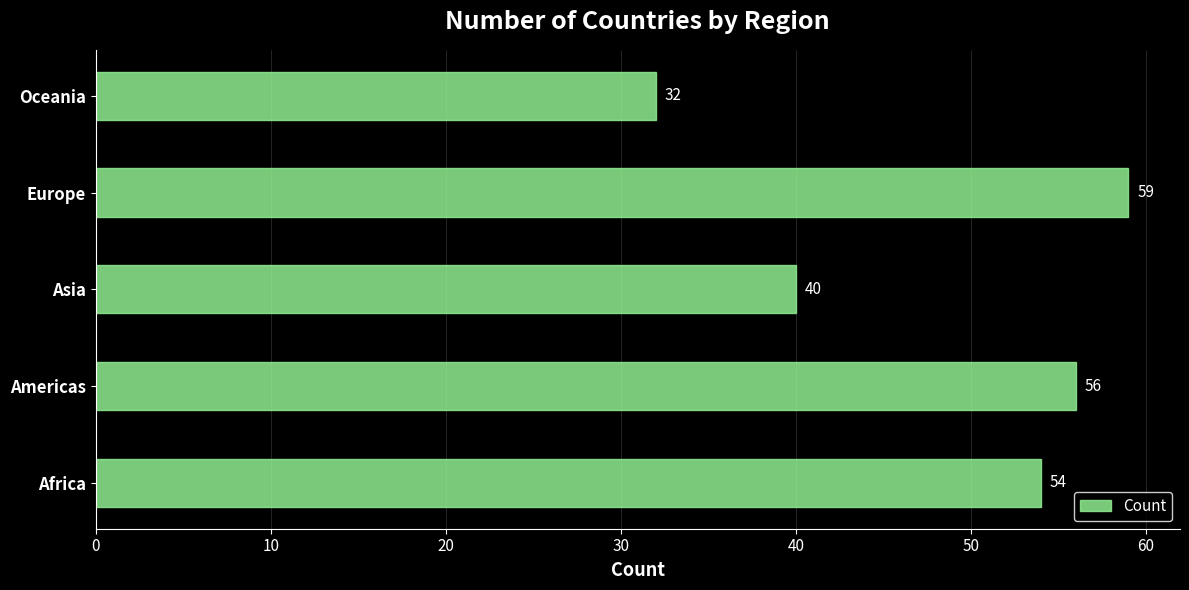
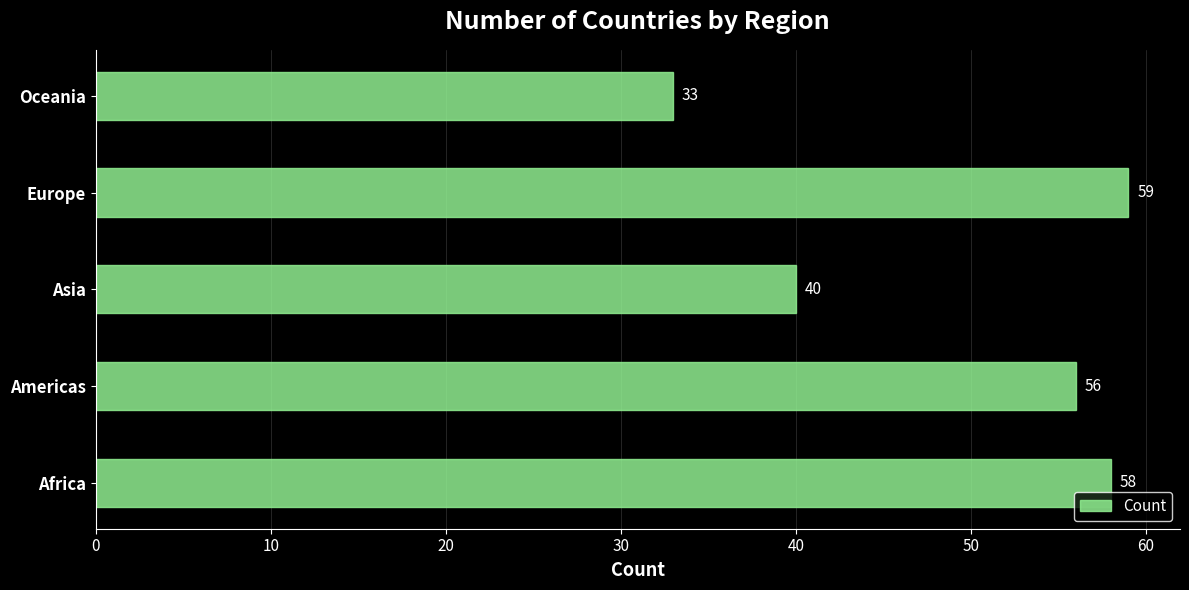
Oceania: 32 -> 33
Africa: 54 -> 58
